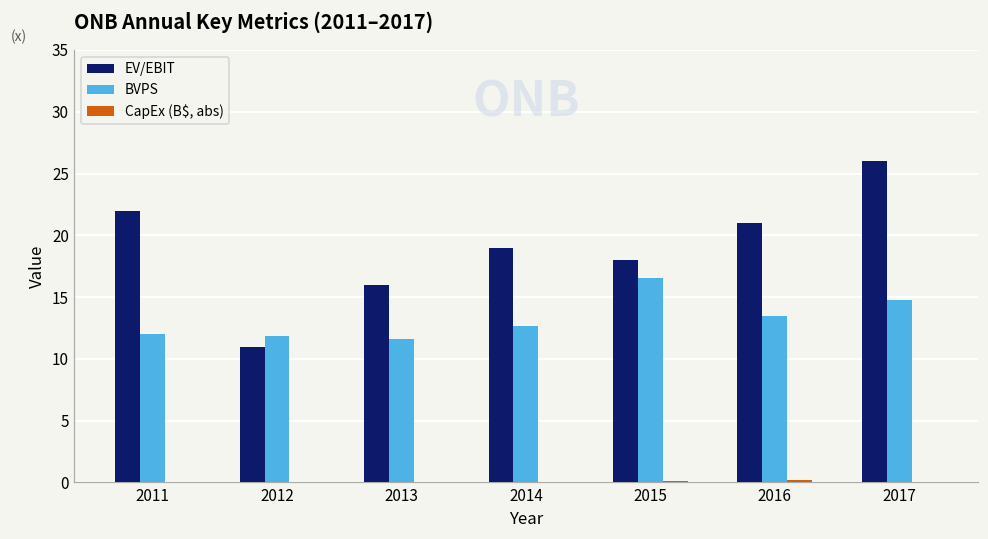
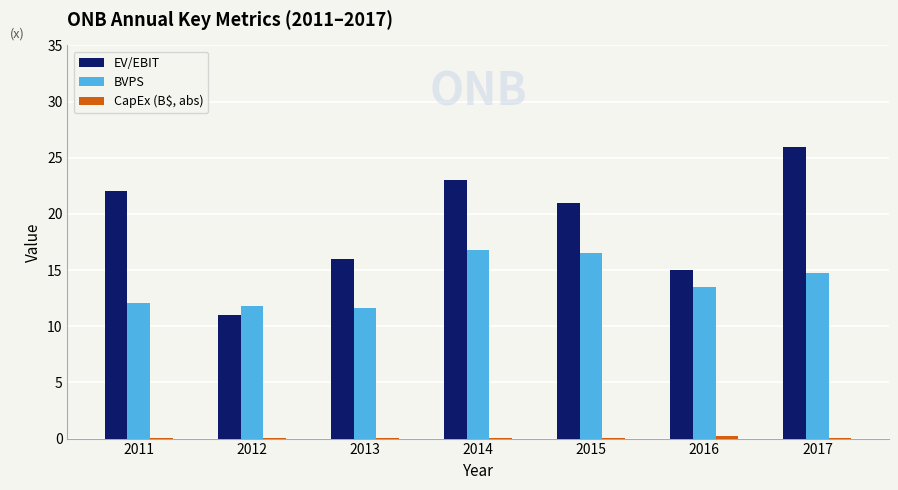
EV/EBIT, 2014: 19 -> 23
BVPS, 2014: 12.6 -> 16.8
EV/EBIT, 2015: 18 -> 21
EV/EBIT, 2016: 21 -> 15
